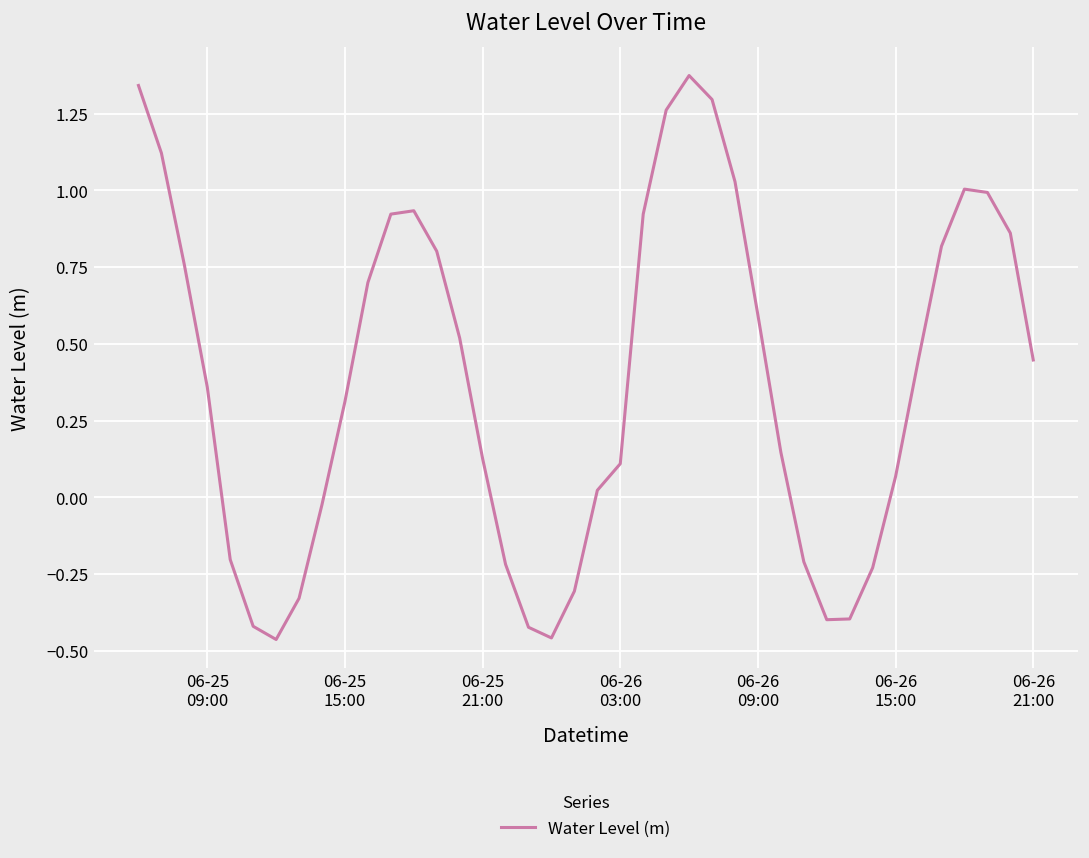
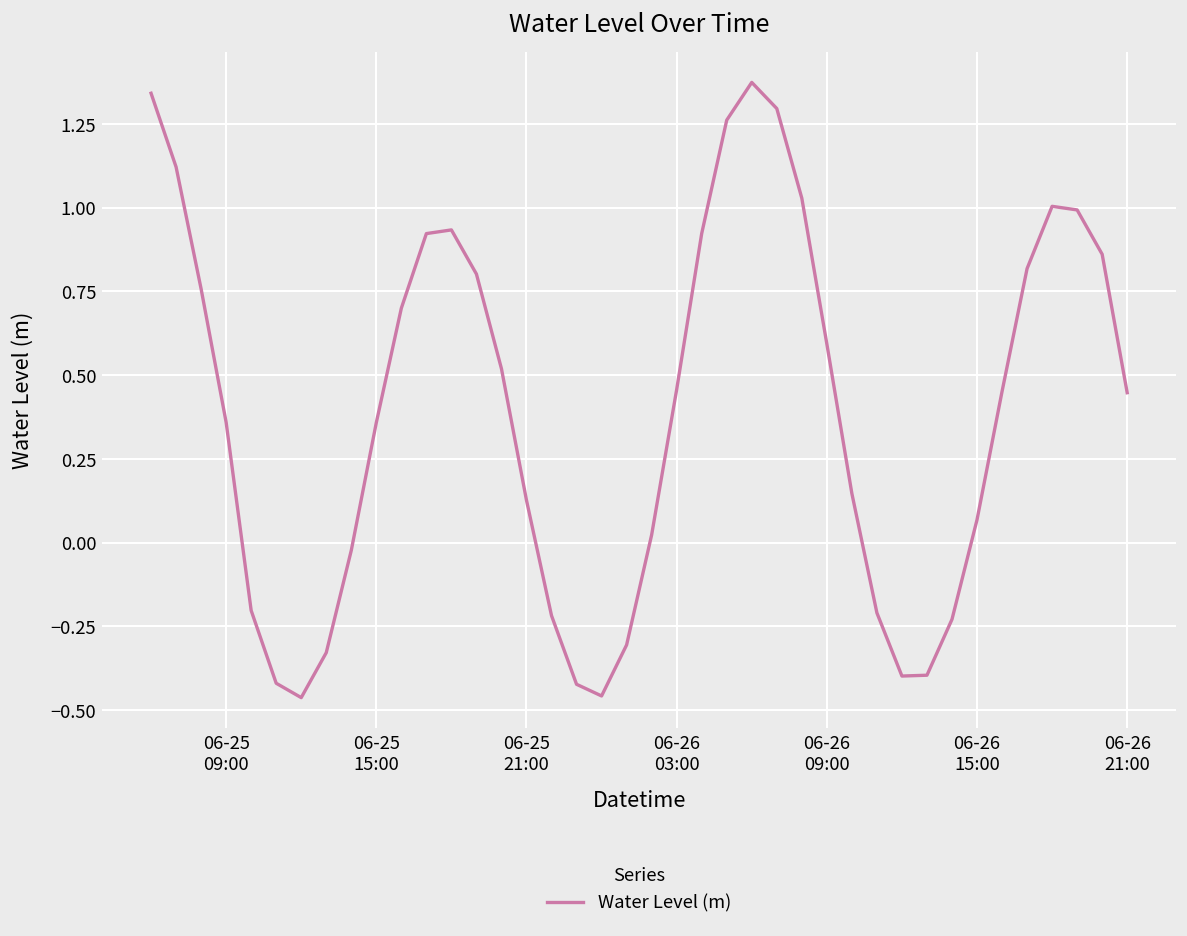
06-25 15:00: 0.31 -> 0.36
06-26 03:00: 0.11 -> 0.46
